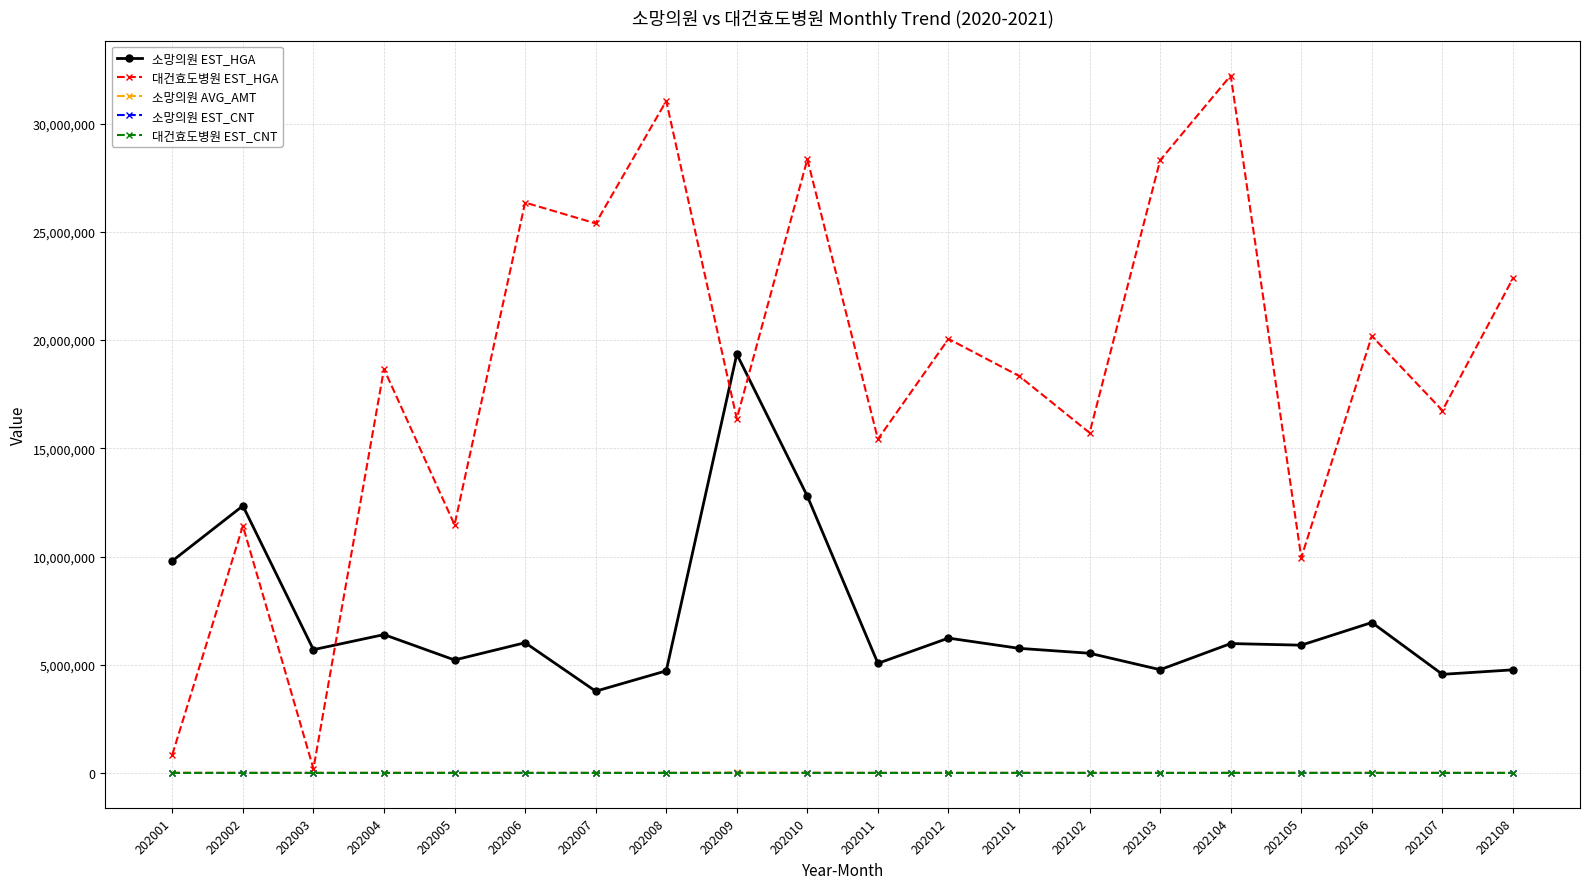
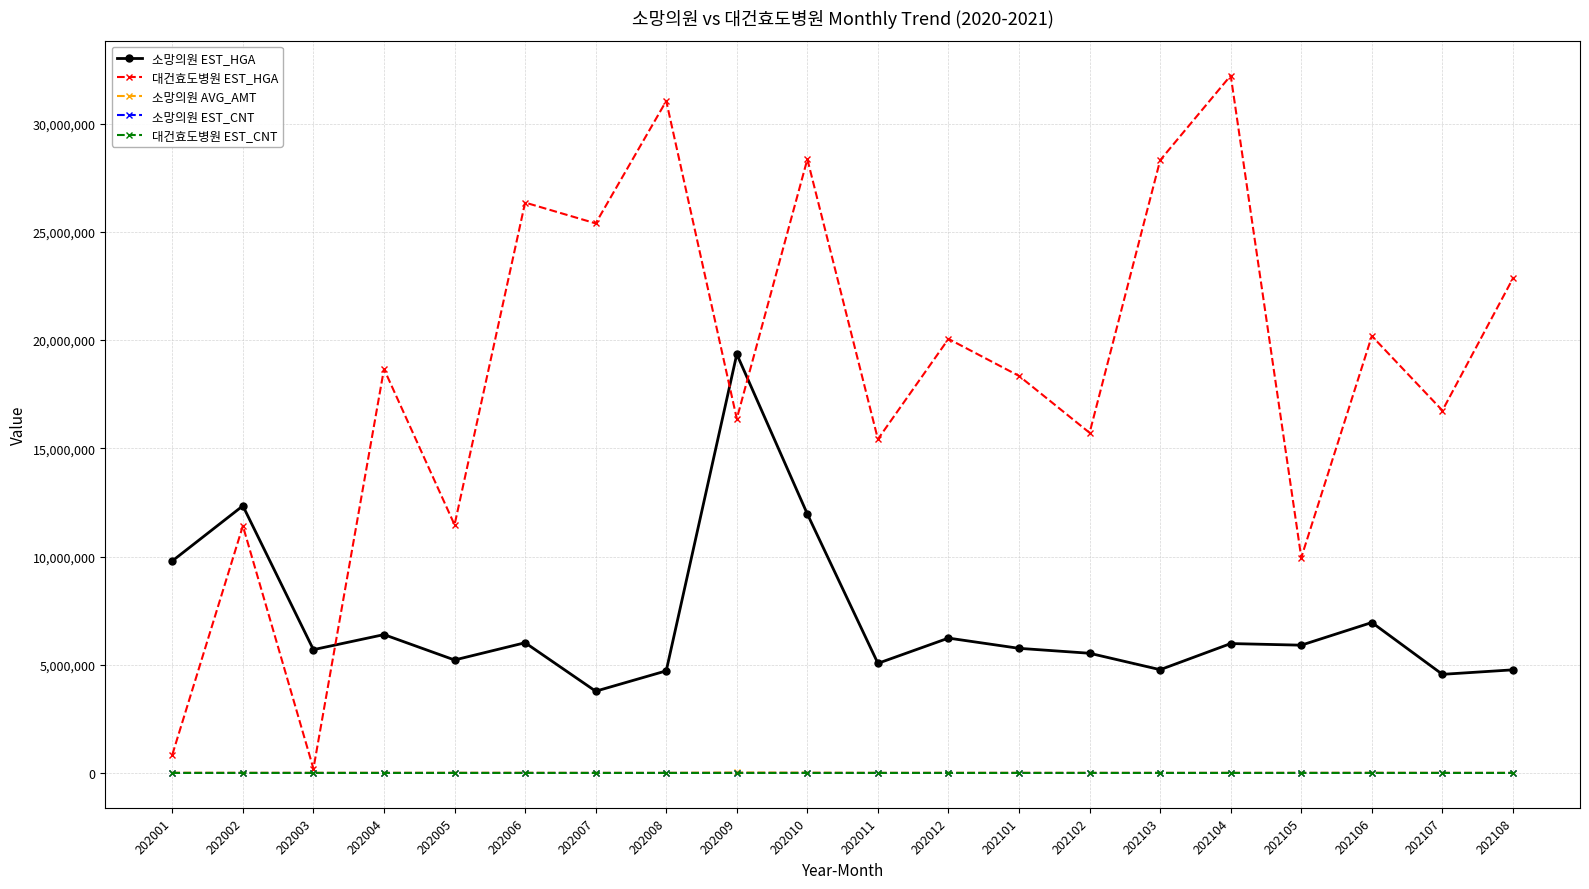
소망의원 EST_HGA, 202010: 12,800,000 -> 12,000,000
